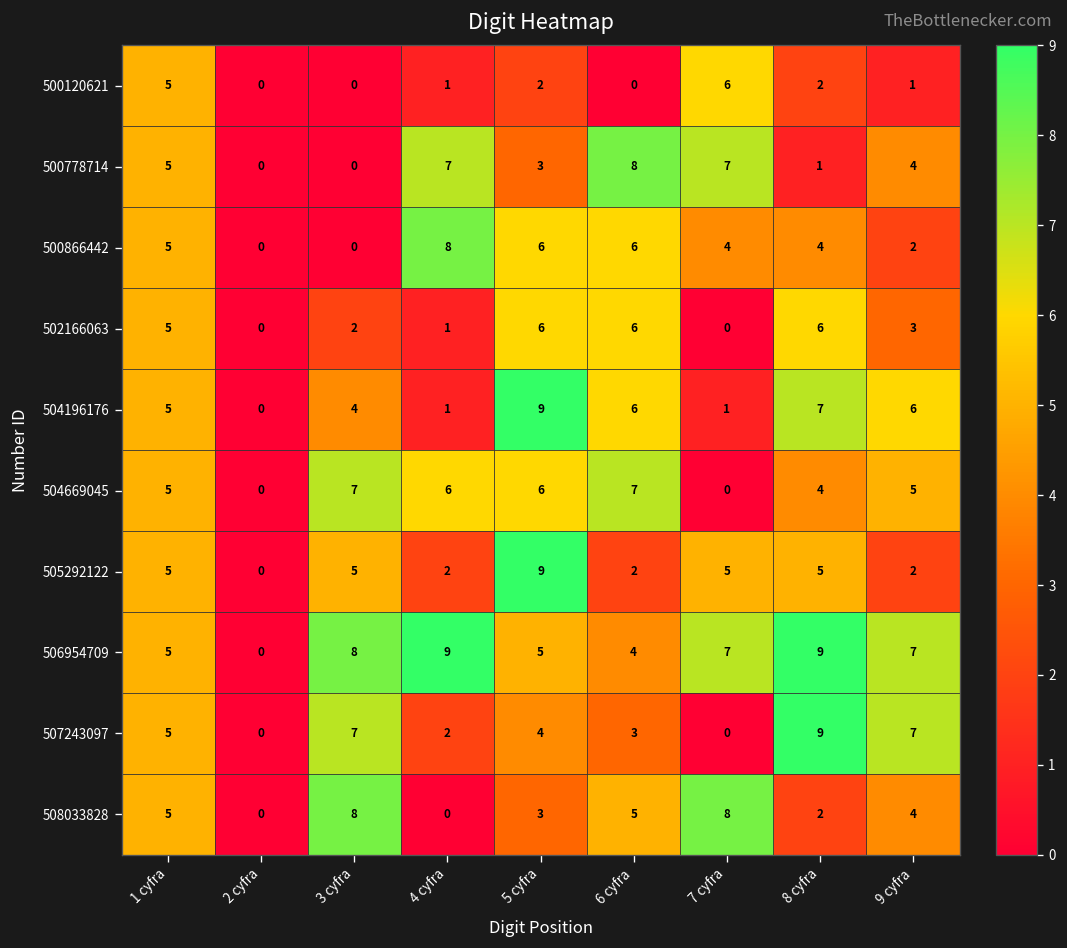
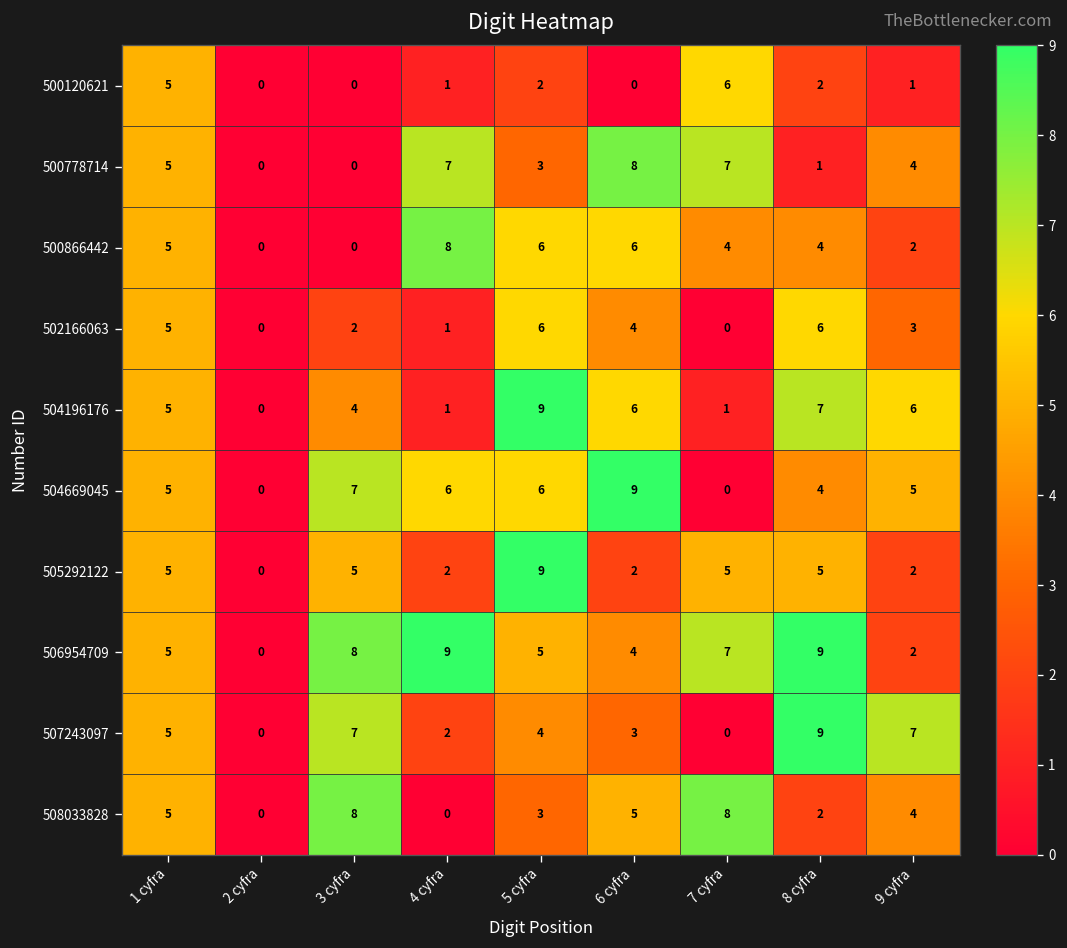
502166063, 6 cyfra: 6 -> 4
504669045, 6 cyfra: 7 -> 9
506954709, 9 cyfra: 7 -> 2
